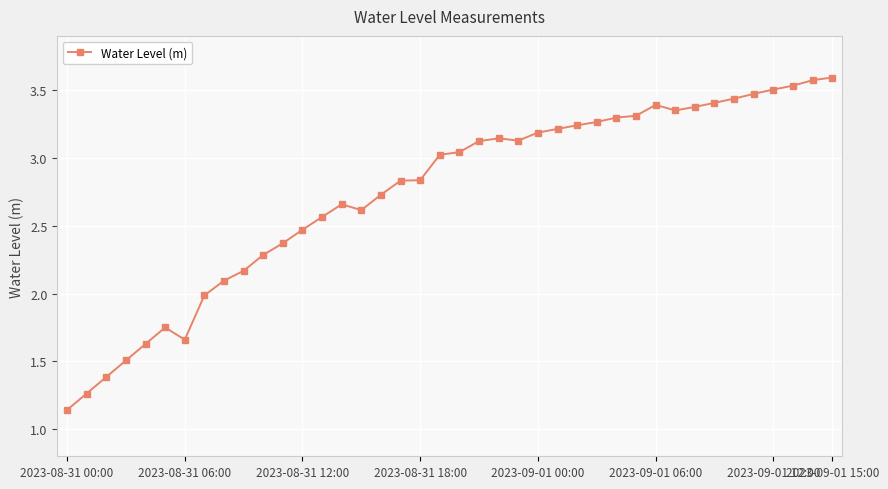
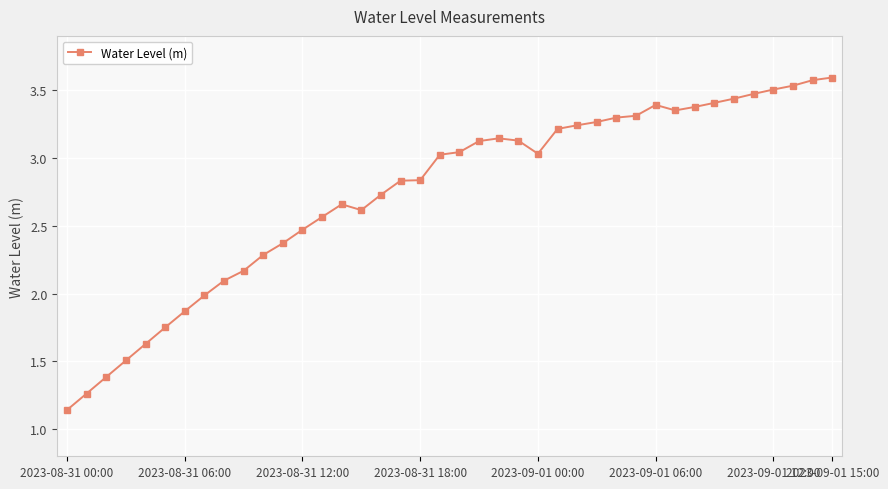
2023-08-31 06:00: 1.66 -> 1.87
2023-09-01 00:00: 3.19 -> 3.03
